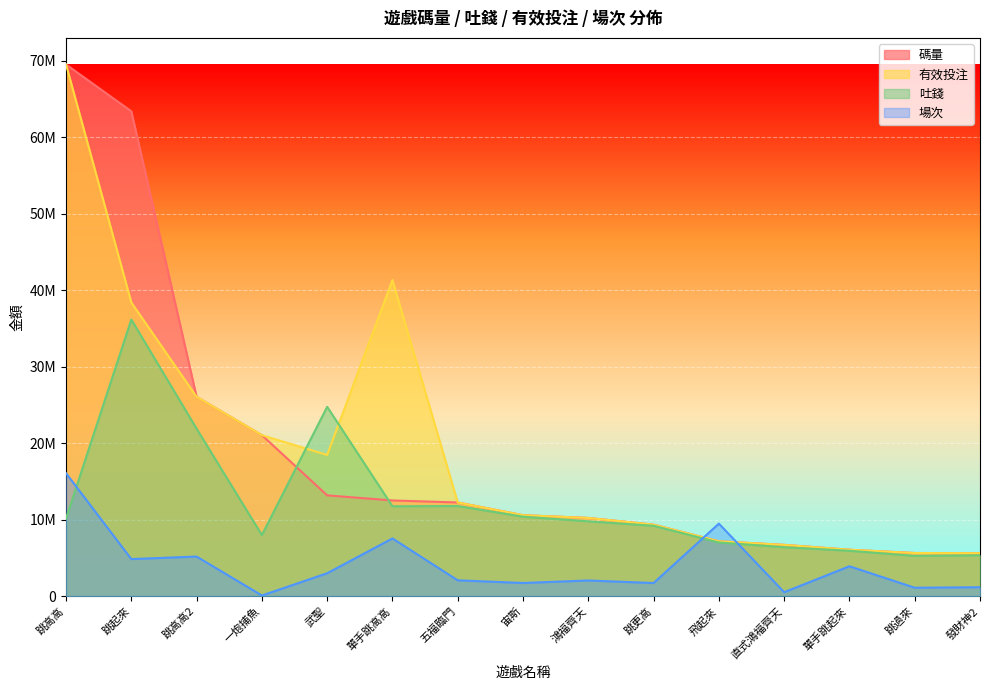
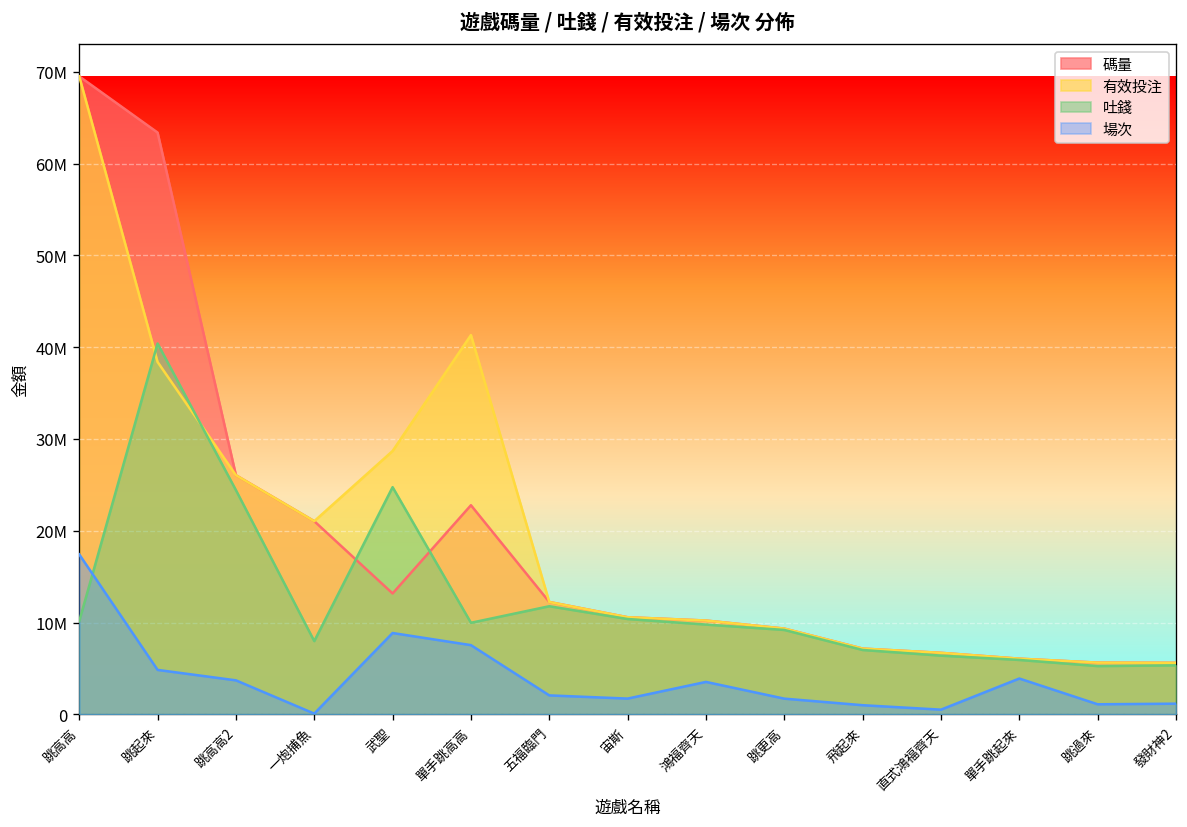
場次, 跳高高: 16000000 -> 17000000
吐錢, 跳起來: 36000000 -> 40000000
吐錢, 跳高高2: 22000000 -> 24000000
場次, 跳高高2: 5000000 -> 4000000
有效投注, 武聖: 18000000 -> 29000000
場次, 武聖: 3000000 -> 9000000
碼量, 單手跳高高: 13000000 -> 23000000
吐錢, 單手跳高高: 12000000 -> 10000000
場次, 鴻福齊天: 2000000 -> 4000000
場次, 飛起來: 9000000 -> 1000000
